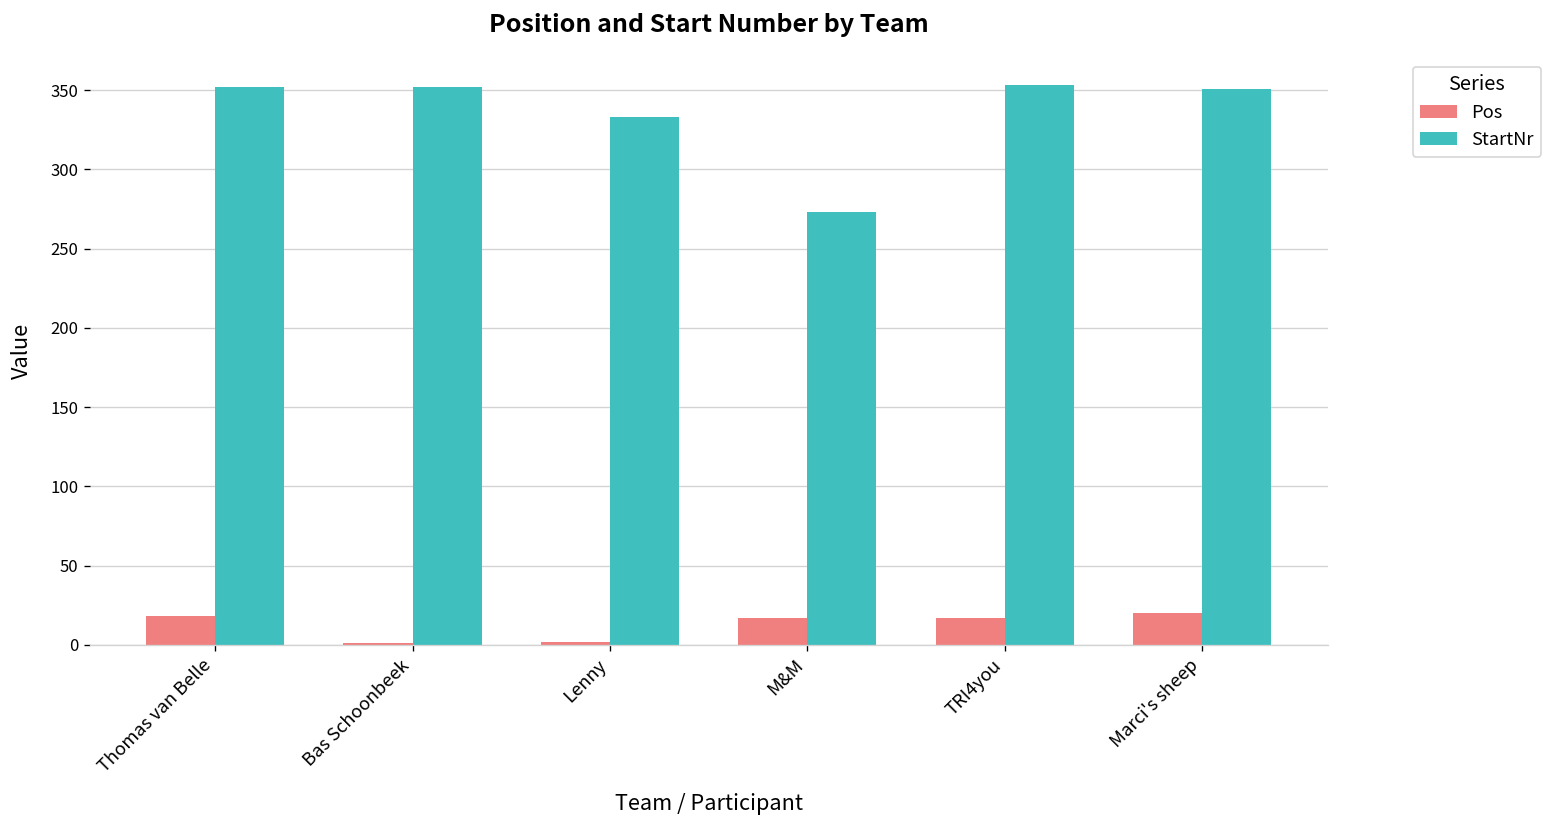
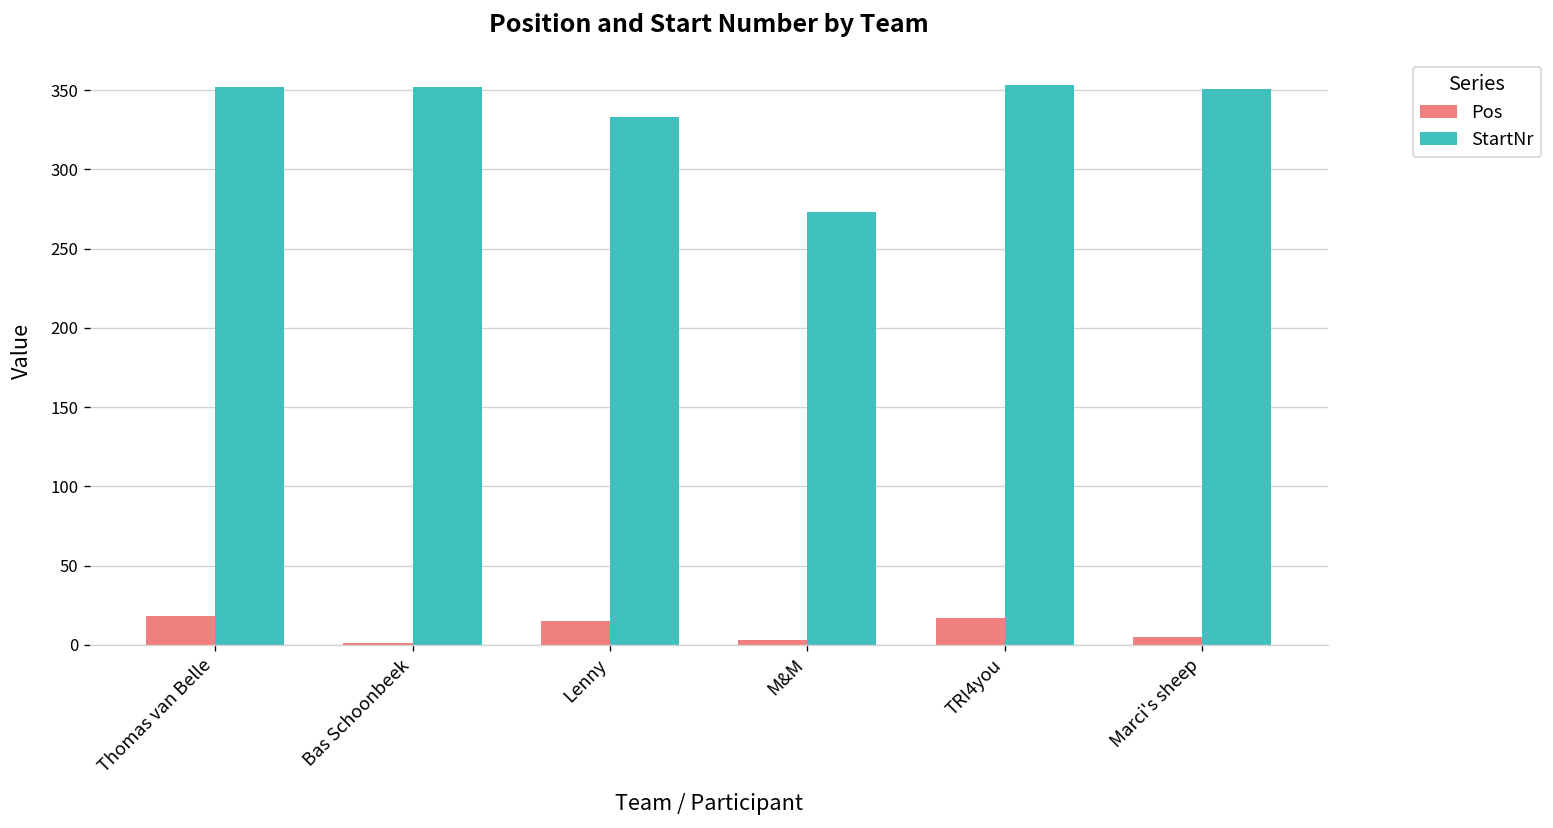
Pos, Lenny: 2 -> 15
Pos, M&M: 17 -> 3
Pos, Marci's sheep: 20 -> 5
